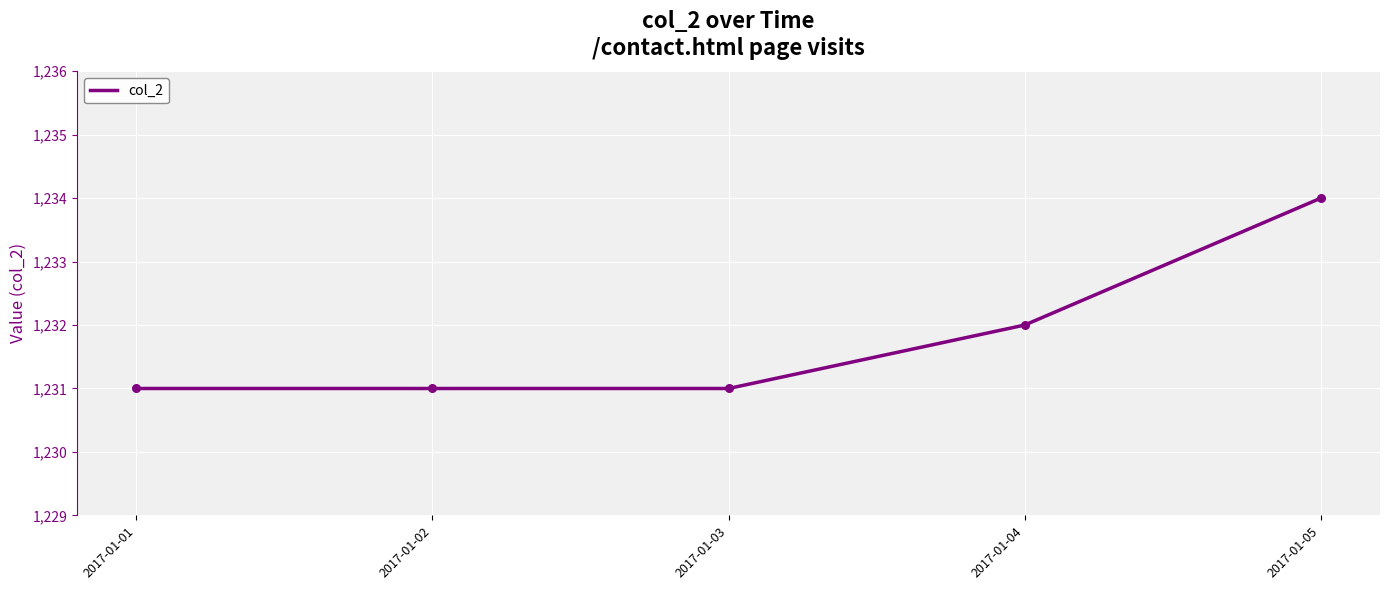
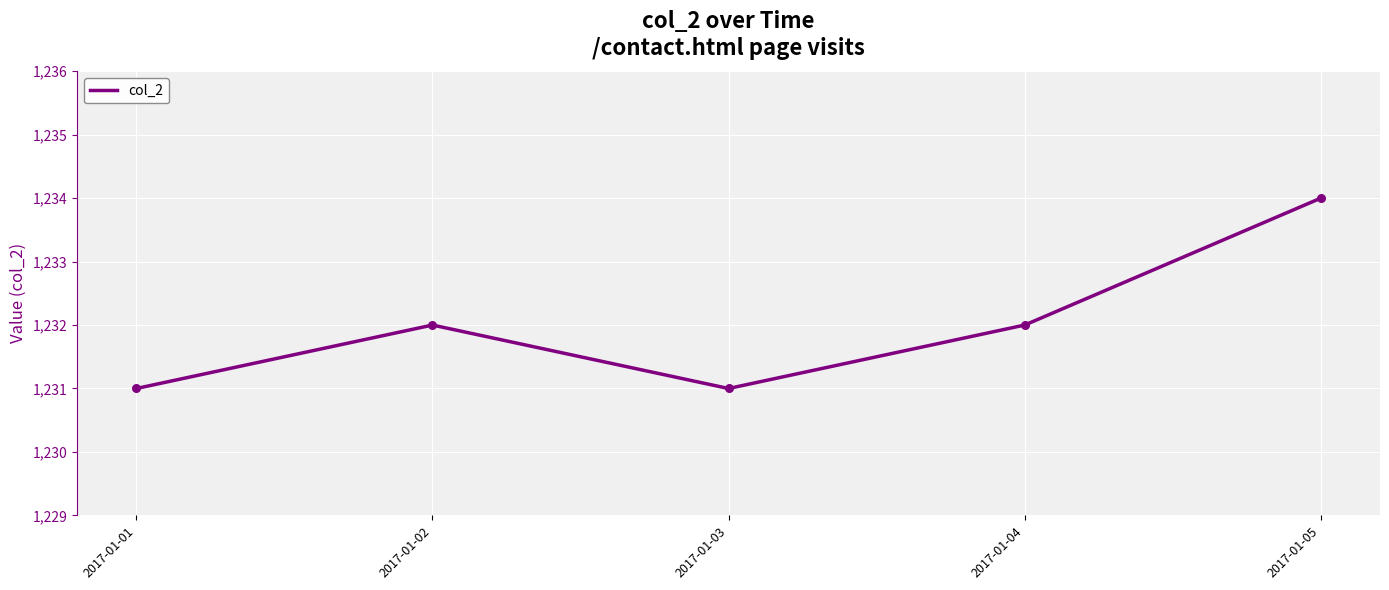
2017-01-02: 1,231 -> 1,232
